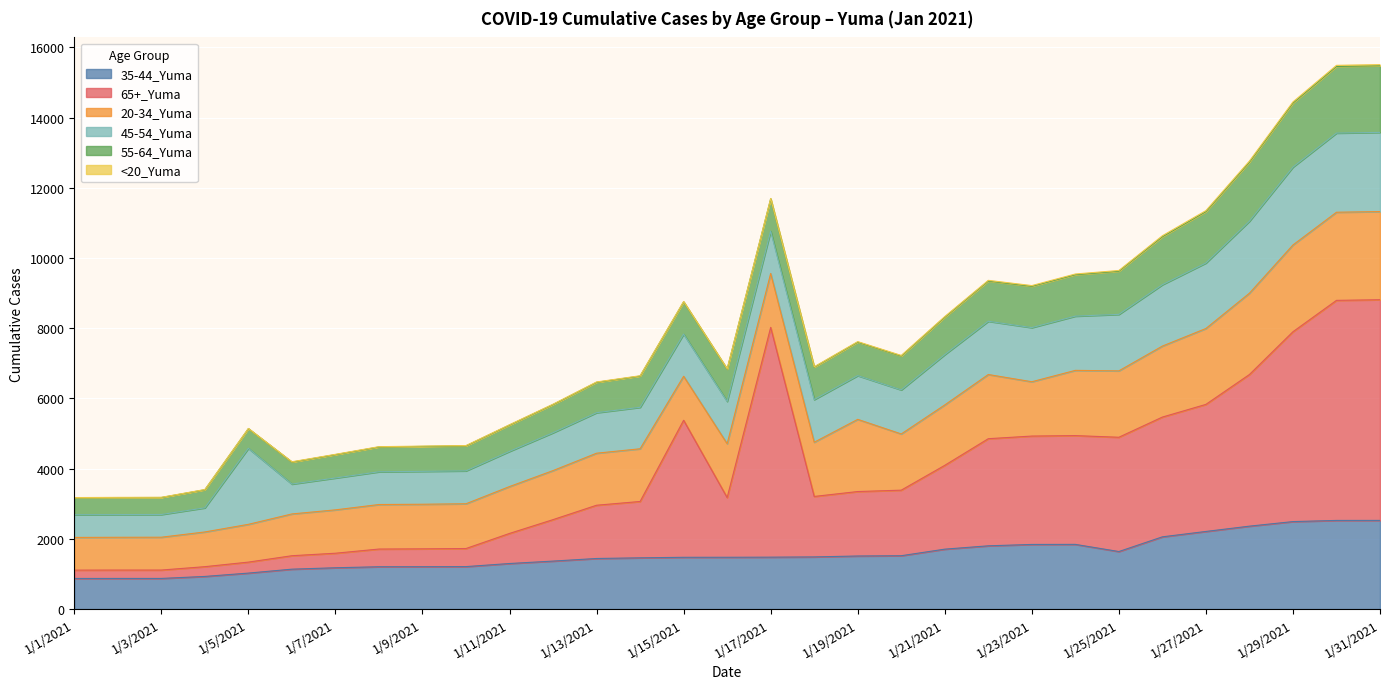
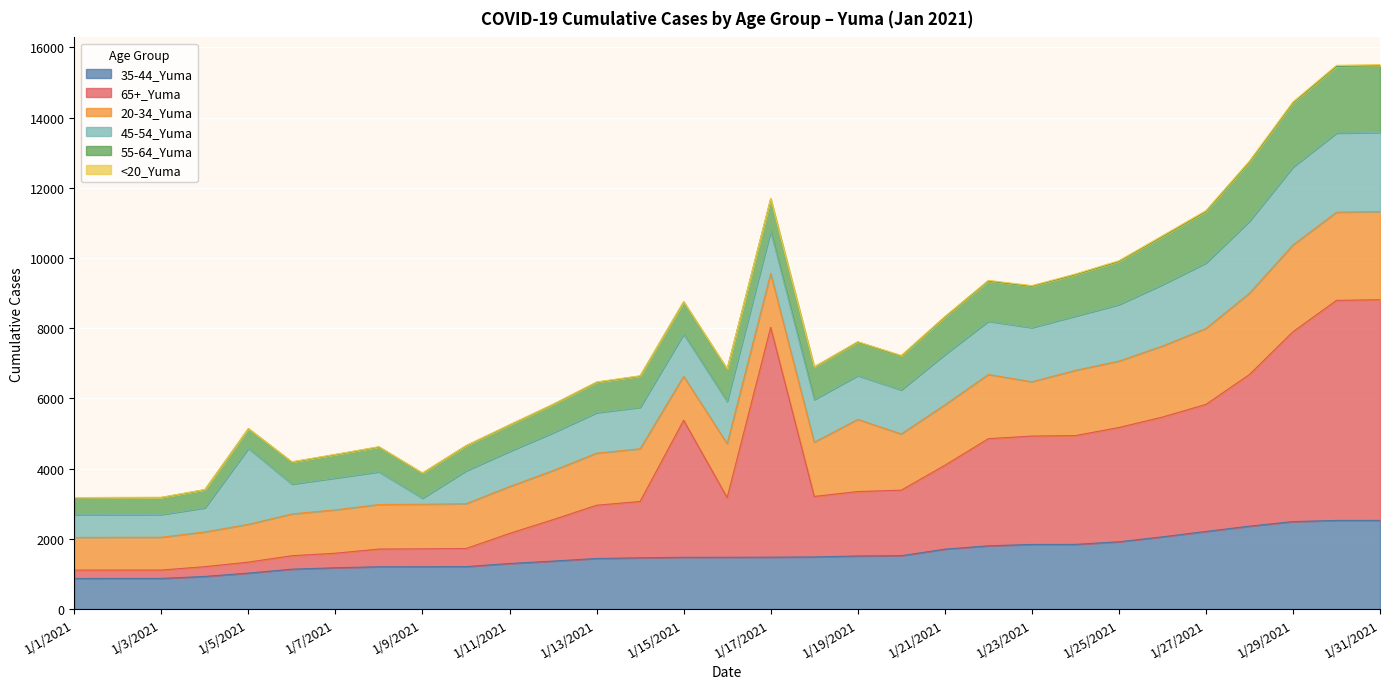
45-54_Yuma, 1/9/2021: 900 -> 200
35-44_Yuma, 1/25/2021: 1600 -> 1900
